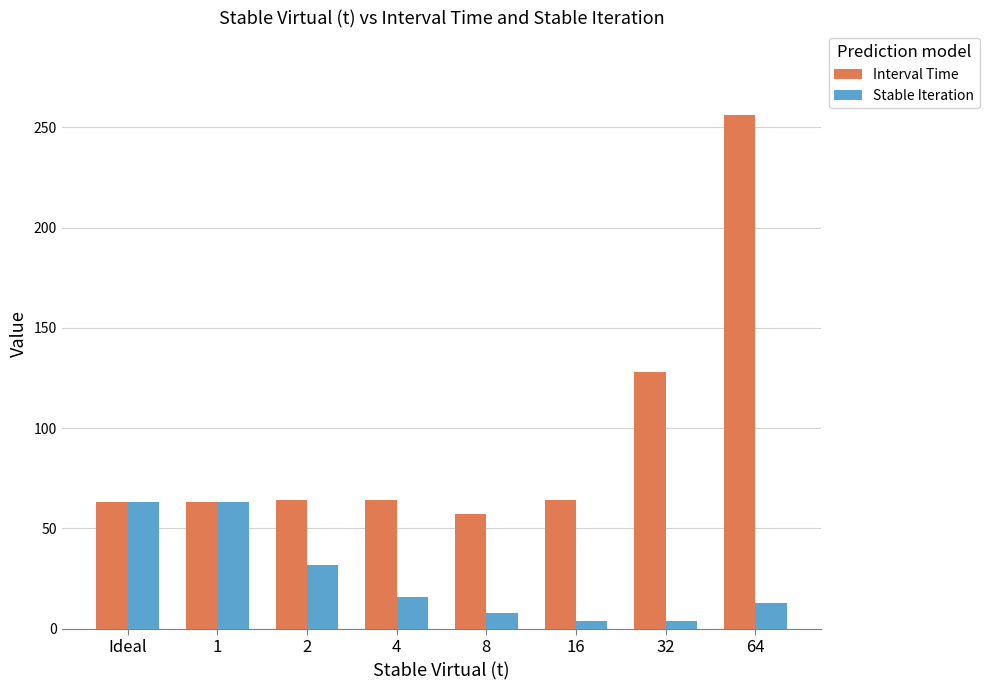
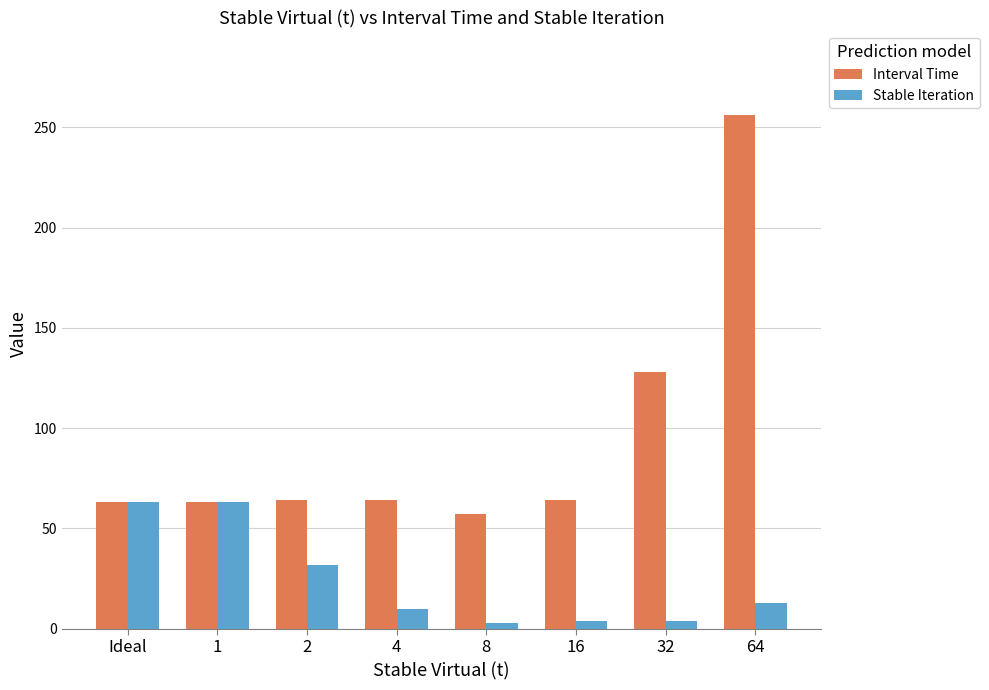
Stable Iteration, 4: 16 -> 10
Stable Iteration, 8: 8 -> 3
